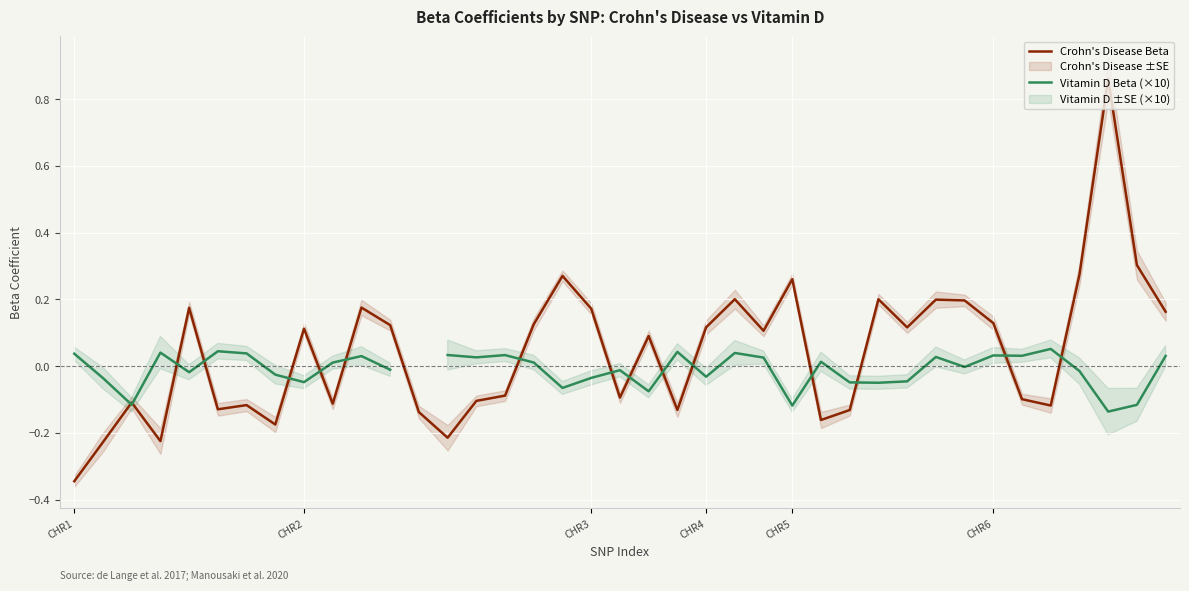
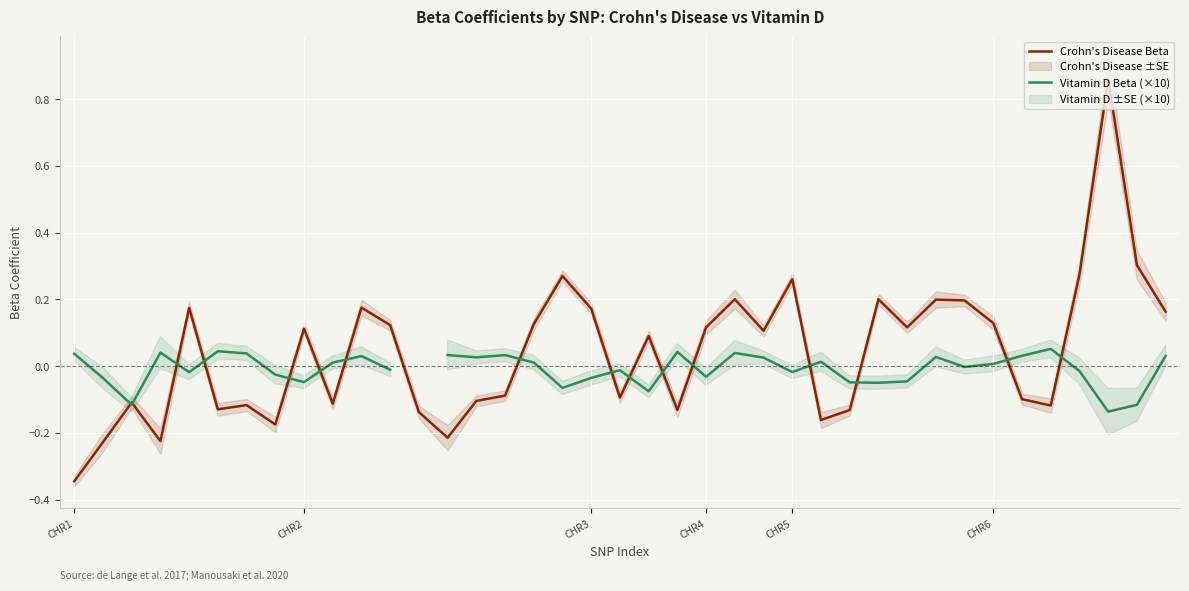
Vitamin D Beta (×10), CHR5: -0.12 -> -0.02
Vitamin D Beta (×10), CHR6: 0.03 -> 0.01
